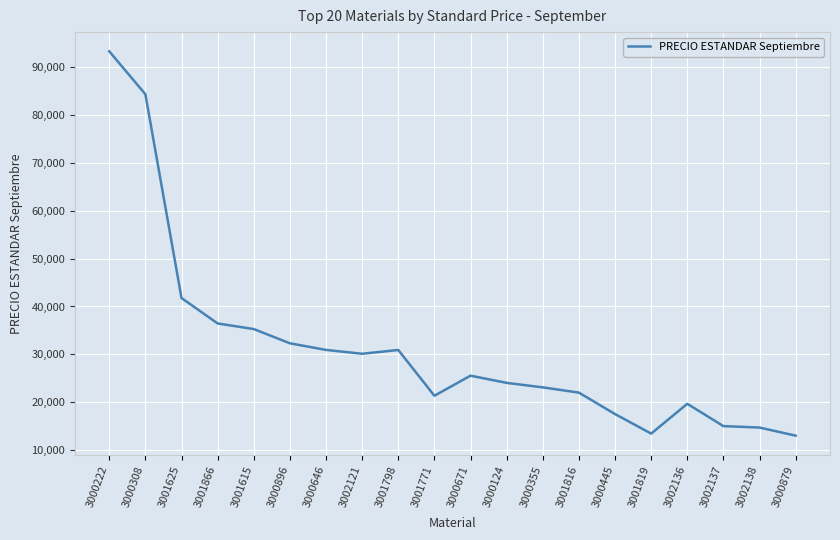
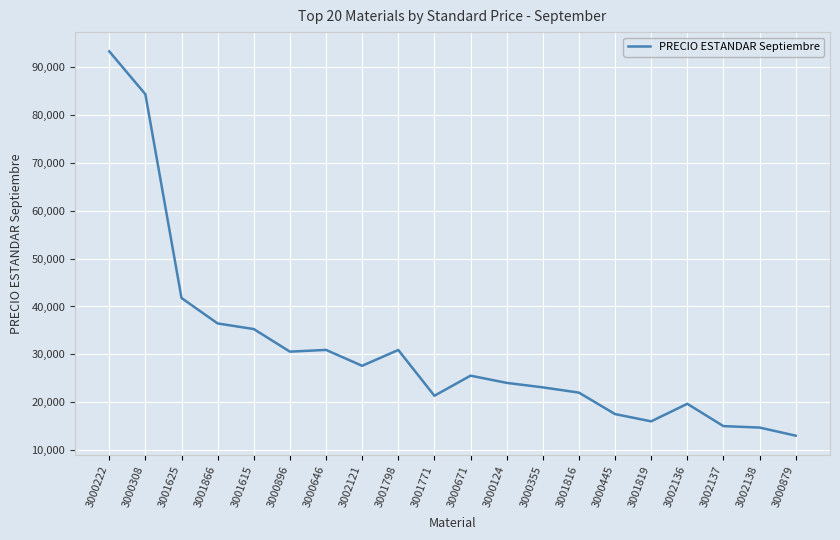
3000896: 32,000 -> 31,000
3002121: 30,000 -> 28,000
3001819: 13,000 -> 16,000
